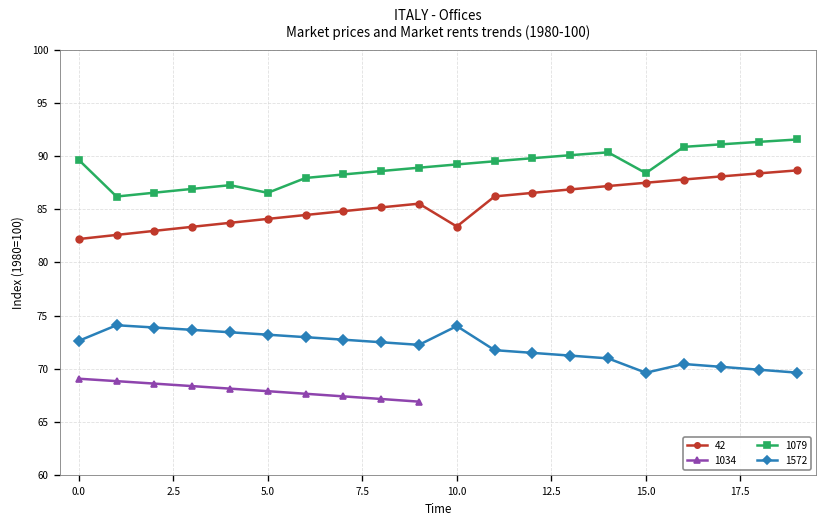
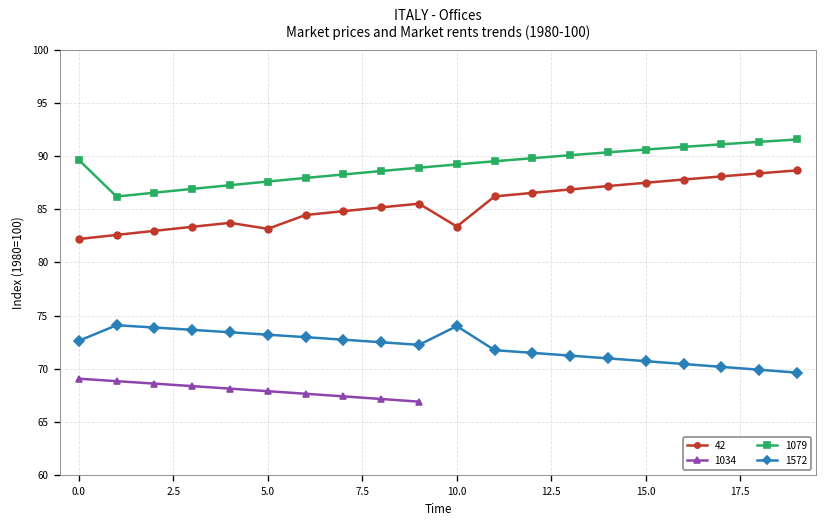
42, 5.0: 84 -> 83
1079, 5.0: 87 -> 88
1079, 15.0: 88 -> 91
1572, 15.0: 70 -> 71
